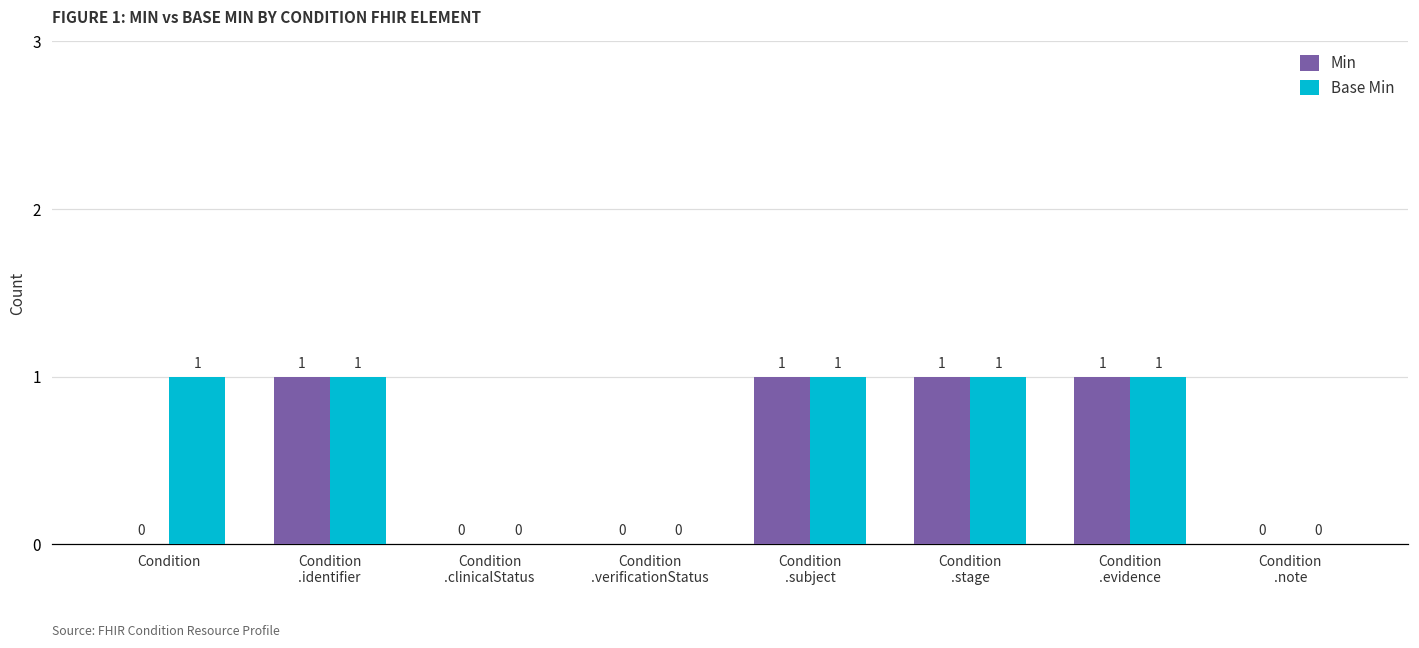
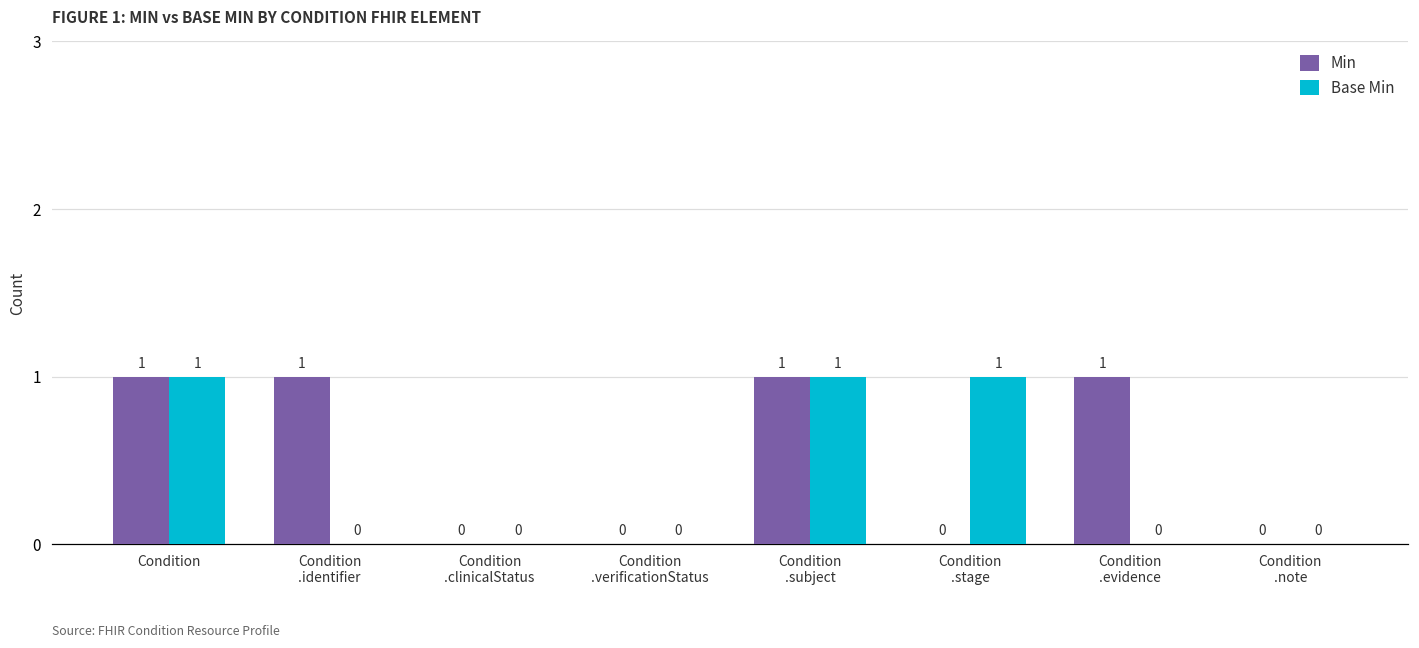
Min, Condition: 0 -> 1
Base Min, Condition .identifier: 1 -> 0
Min, Condition .stage: 1 -> 0
Base Min, Condition .evidence: 1 -> 0
